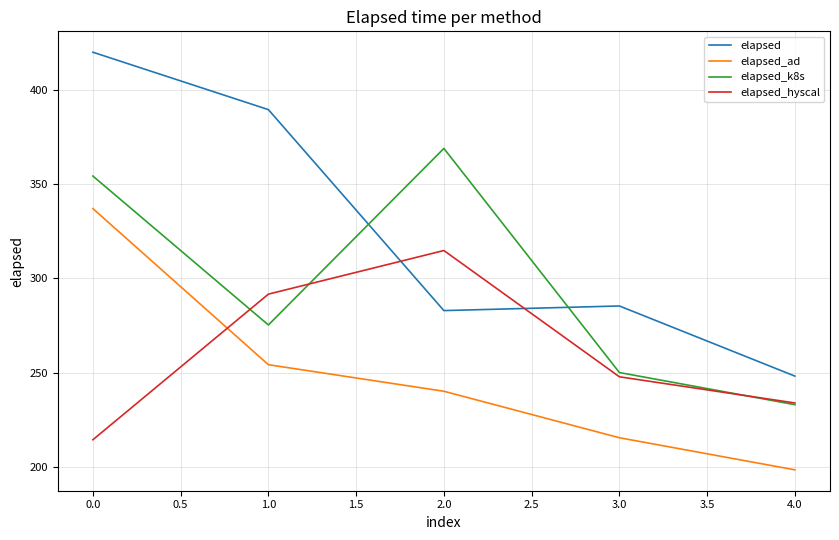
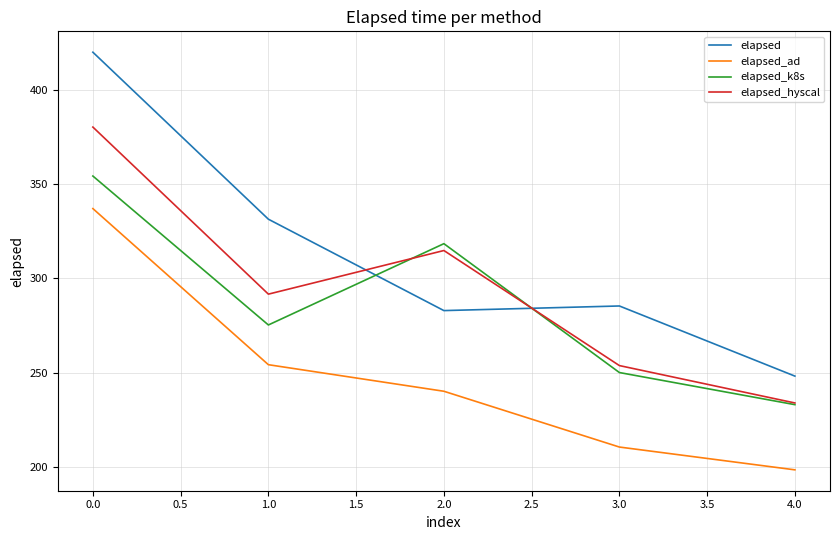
elapsed_hyscal, 0.0: 214 -> 380
elapsed, 1.0: 389 -> 331
elapsed_k8s, 2.0: 369 -> 318
elapsed_ad, 3.0: 215 -> 211
elapsed_hyscal, 3.0: 248 -> 254
